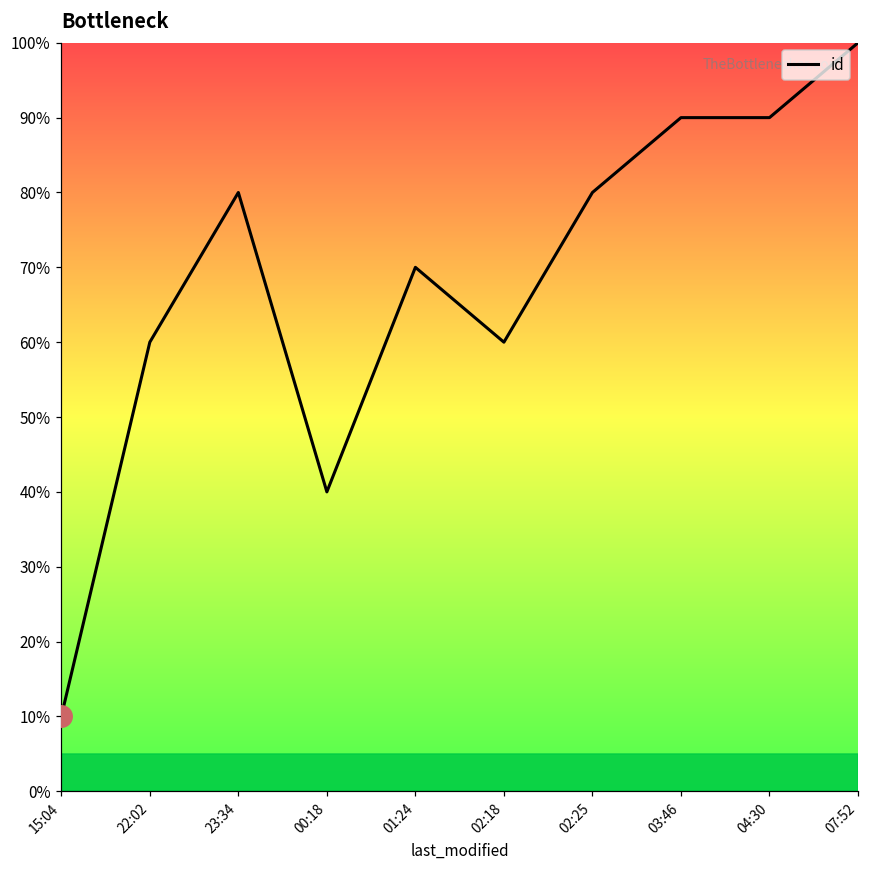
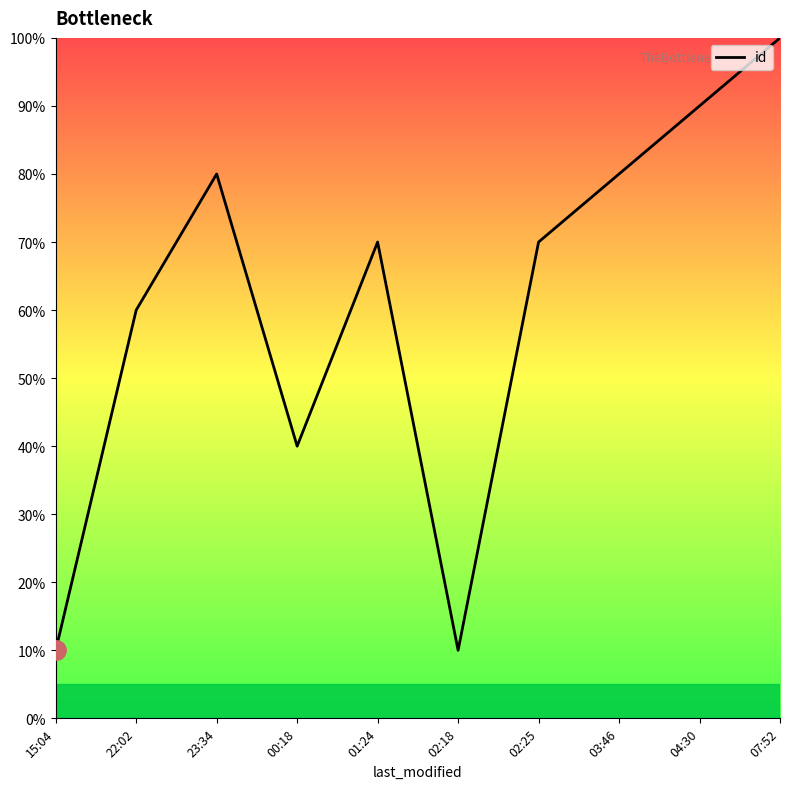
id, 02:18: 60% -> 10%
id, 02:25: 80% -> 70%
id, 03:46: 90% -> 80%
